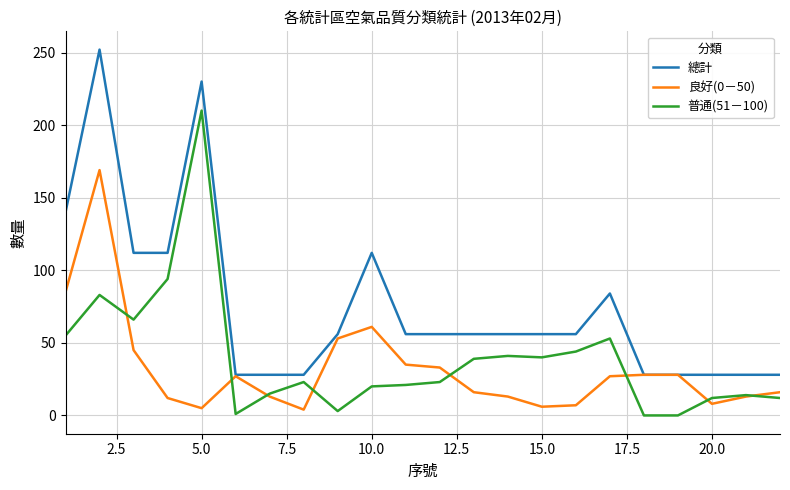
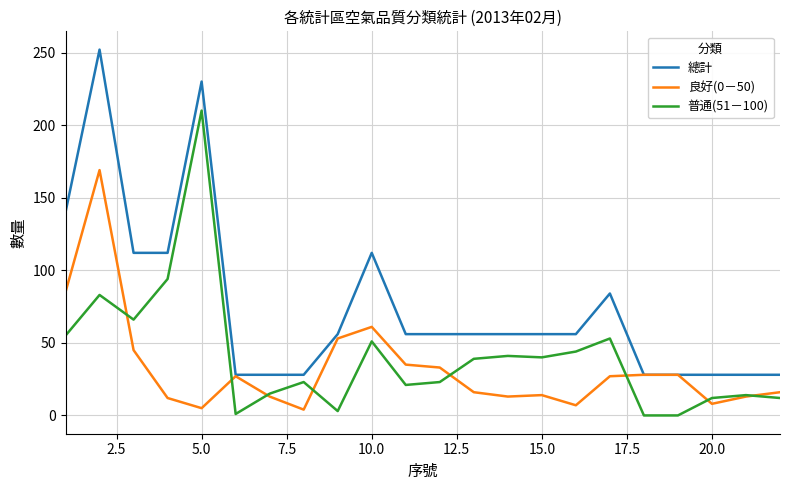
普通(51－100), 10.0: 20 -> 51
良好(0－50), 15.0: 6 -> 14
